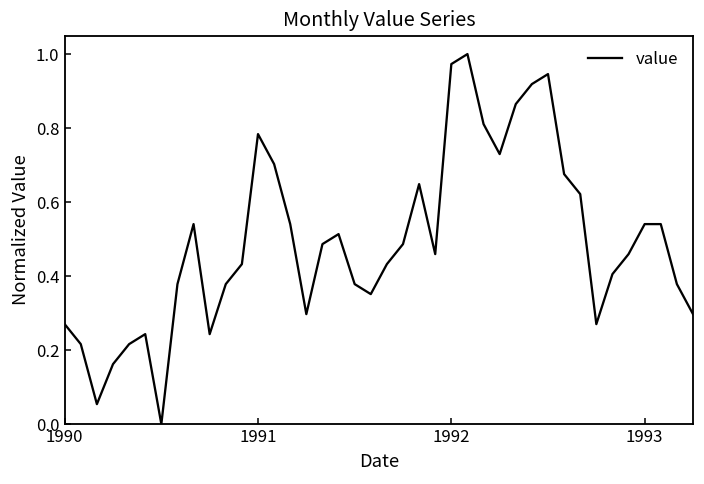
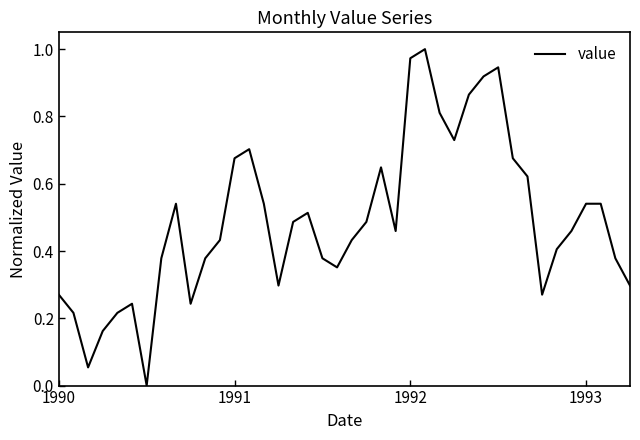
1991: 0.78 -> 0.68
